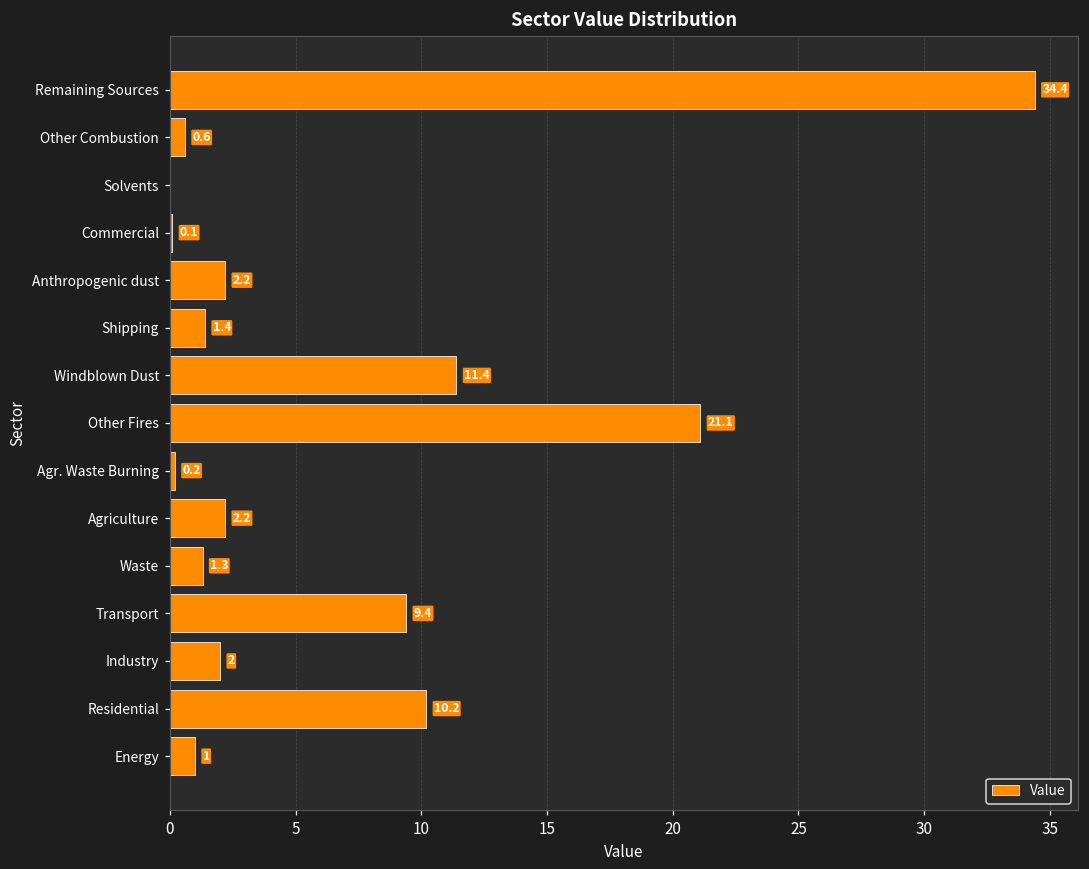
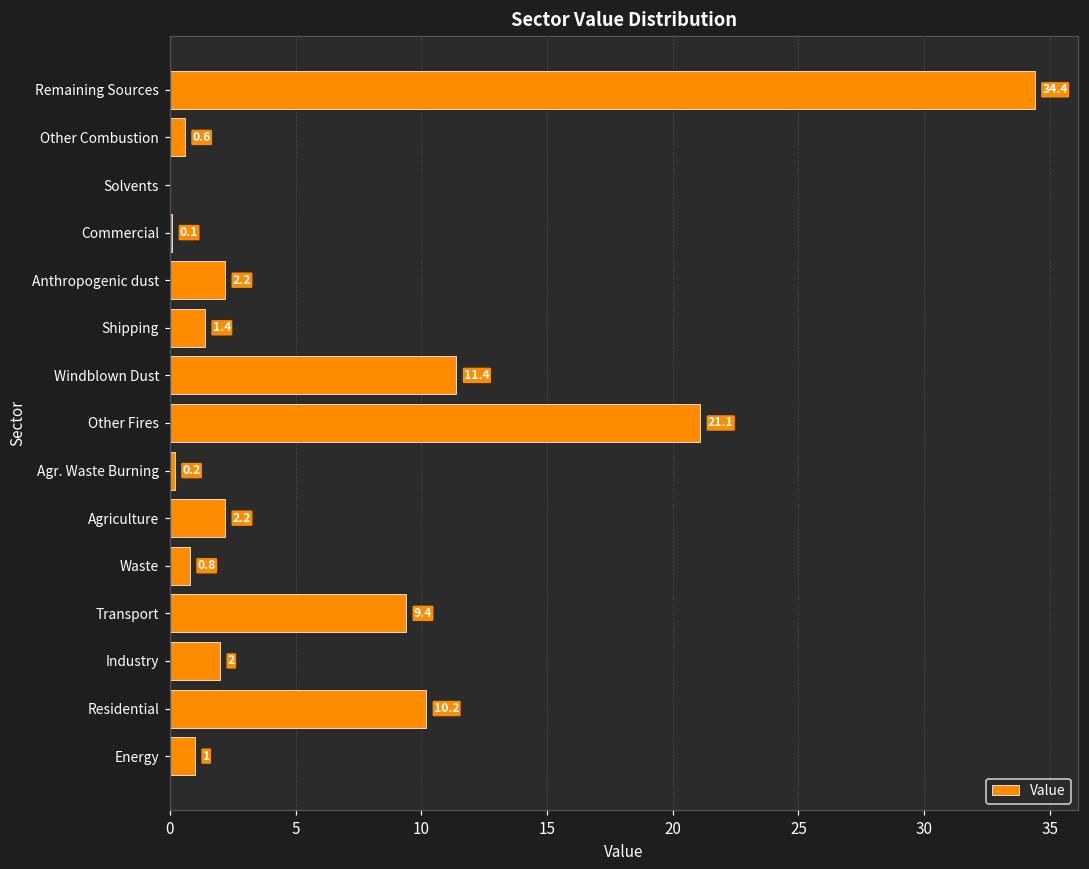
Waste: 1.3 -> 0.8
